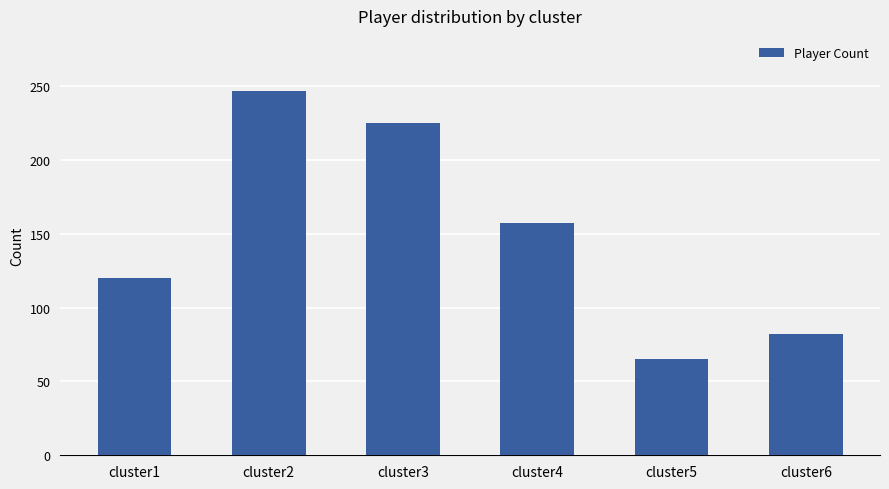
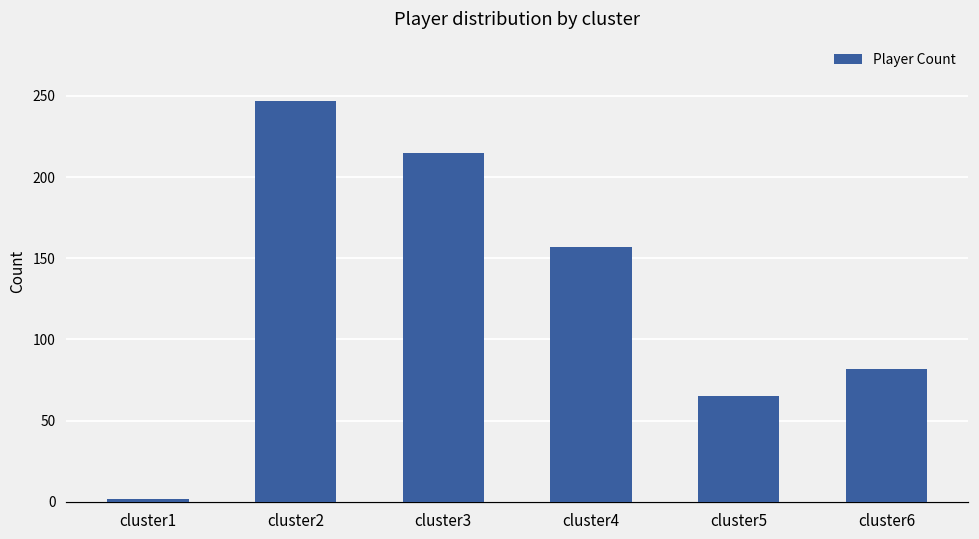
cluster1: 120 -> 2
cluster3: 225 -> 215
